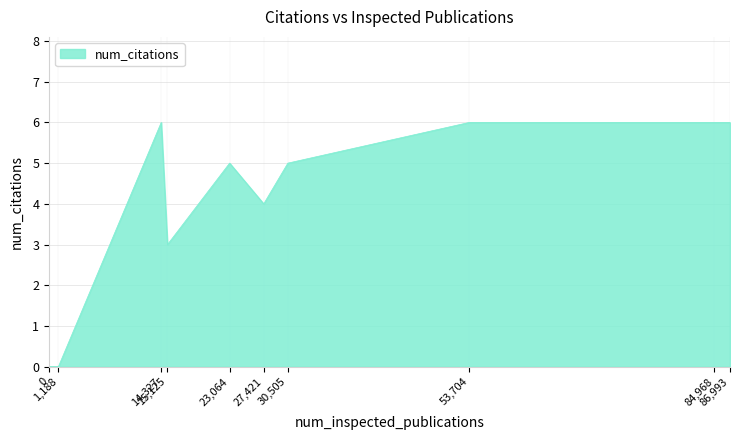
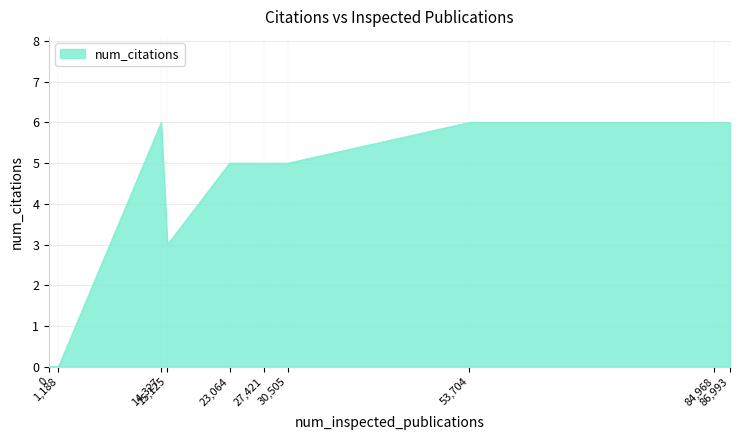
27,421: 4 -> 5
